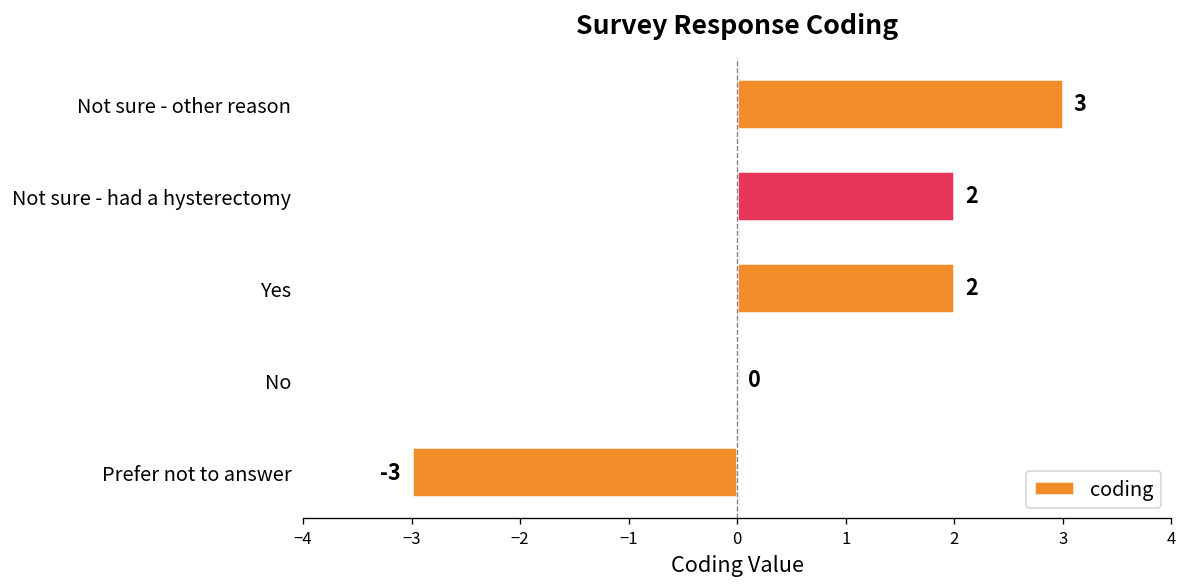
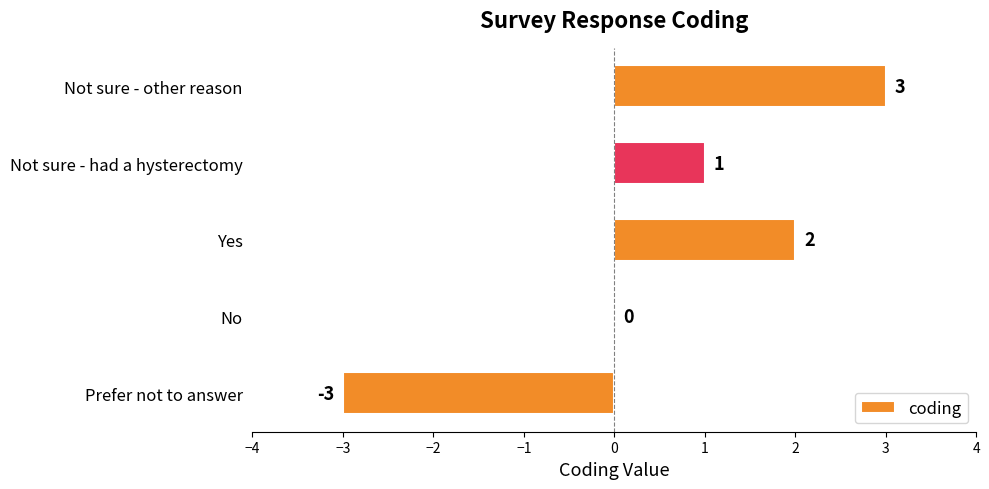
Not sure - had a hysterectomy: 2 -> 1
